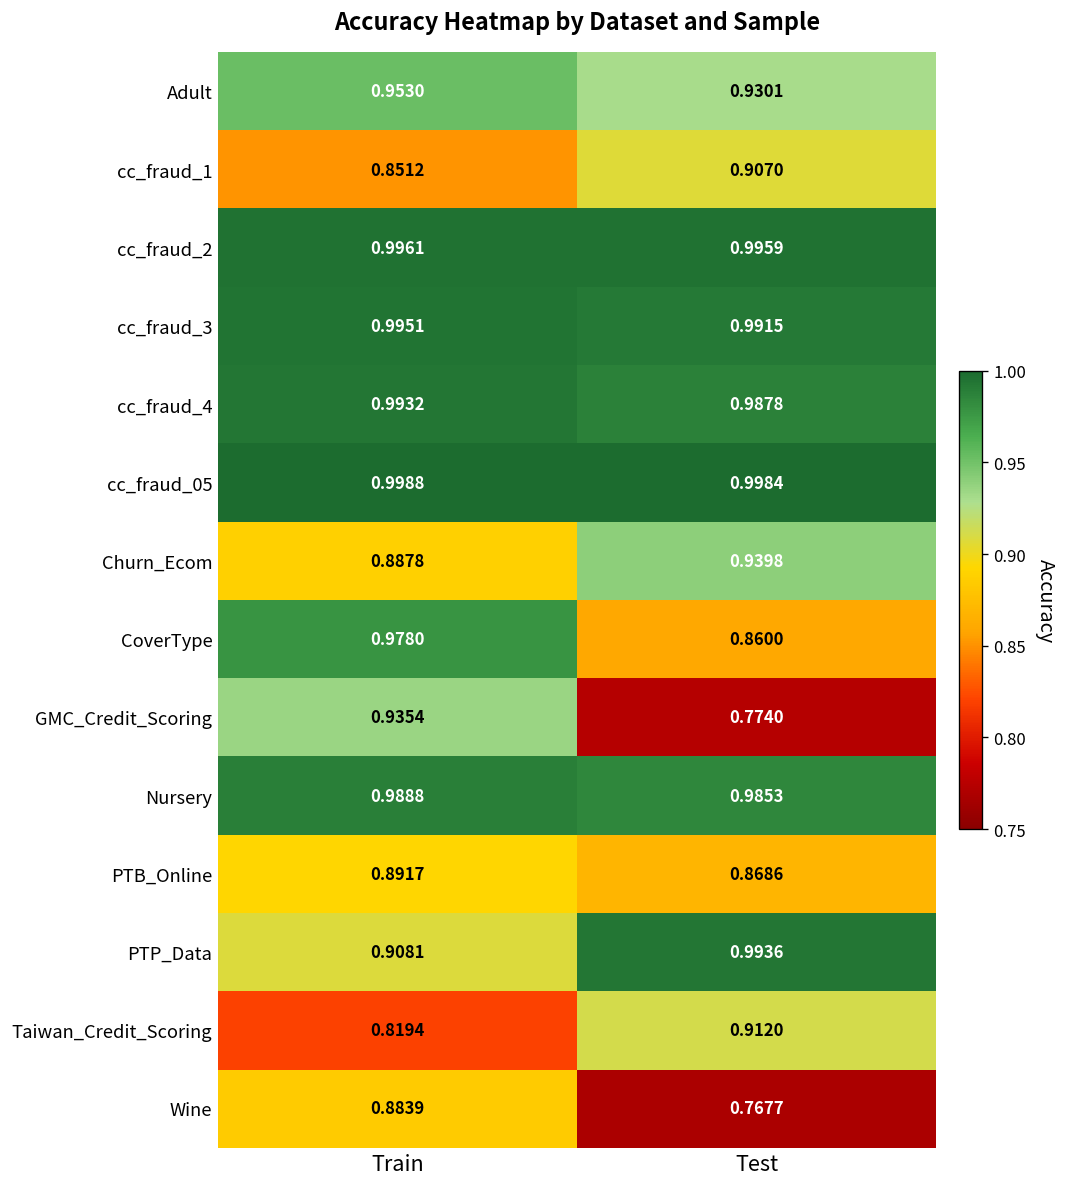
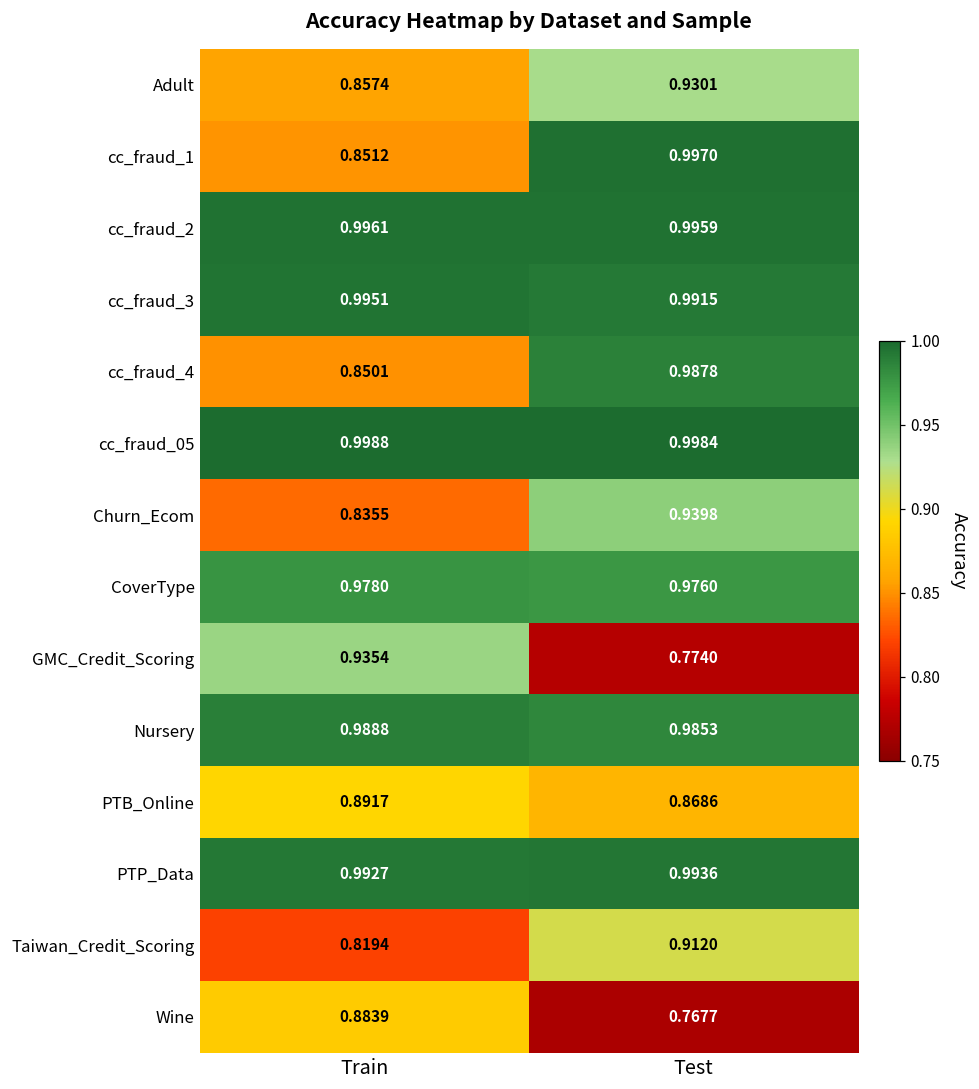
Adult, Train: 0.9530 -> 0.8574
cc_fraud_1, Test: 0.9070 -> 0.9970
cc_fraud_4, Train: 0.9932 -> 0.8501
Churn_Ecom, Train: 0.8878 -> 0.8355
CoverType, Test: 0.8600 -> 0.9760
PTP_Data, Train: 0.9081 -> 0.9927
